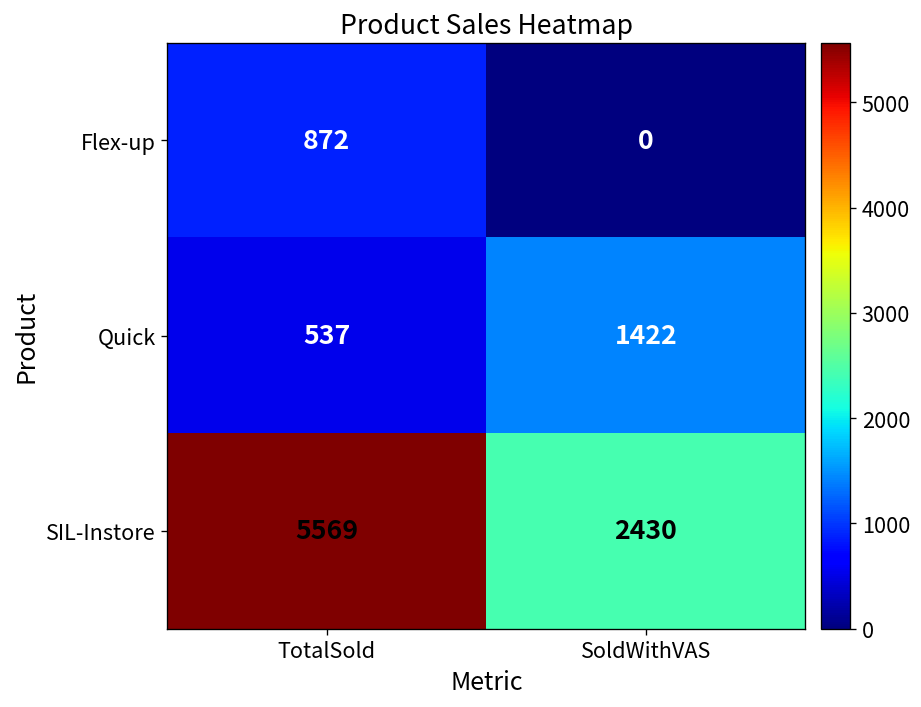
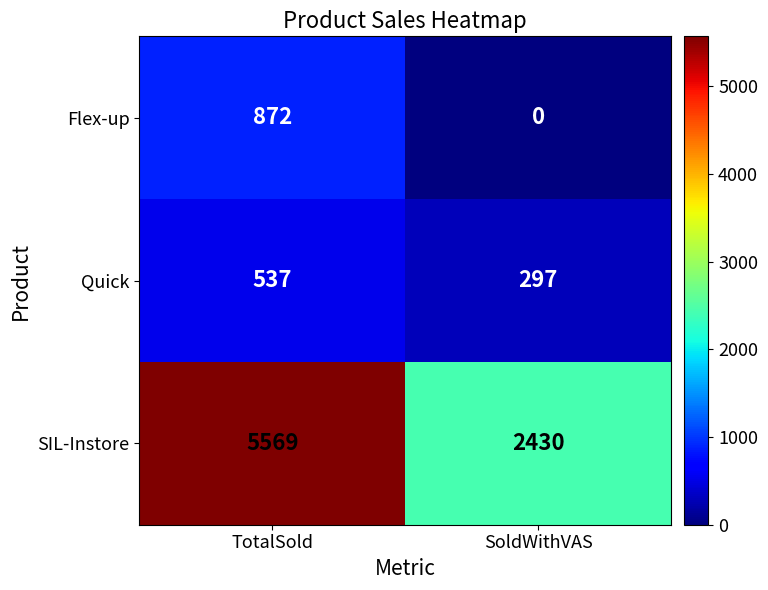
Quick, SoldWithVAS: 1422 -> 297
